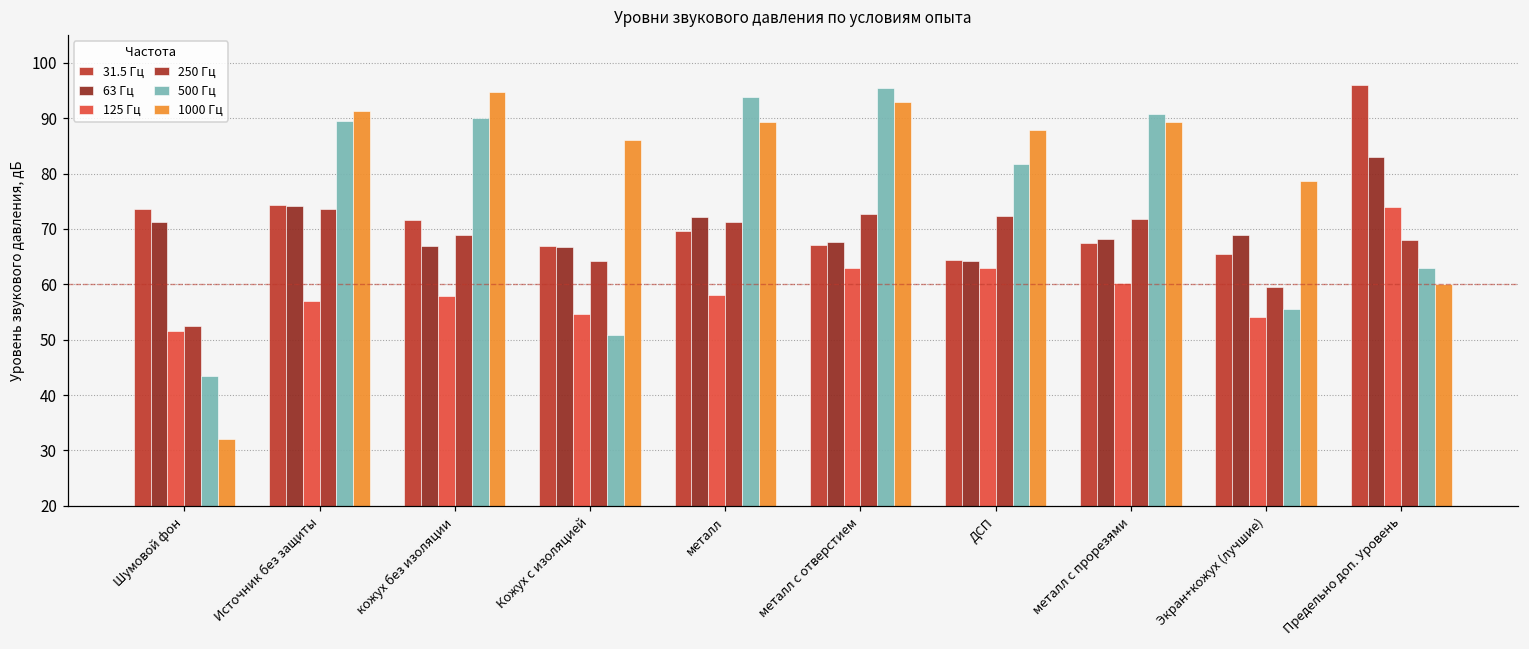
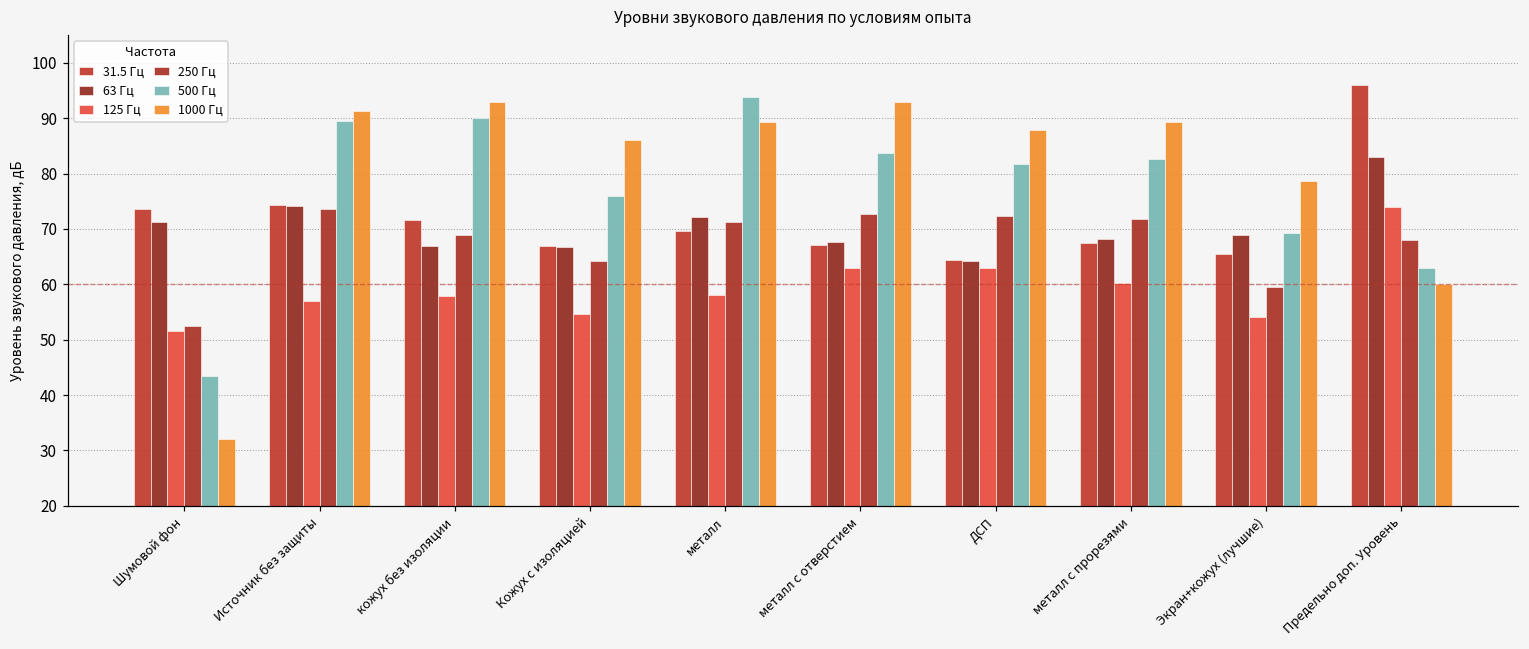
1000 Гц, кожух без изоляции: 95 -> 93
500 Гц, Кожух с изоляцией: 51 -> 76
500 Гц, металл с отверстием: 95 -> 84
500 Гц, металл с прорезями: 91 -> 83
500 Гц, Экран+кожух (лучшие): 56 -> 69
